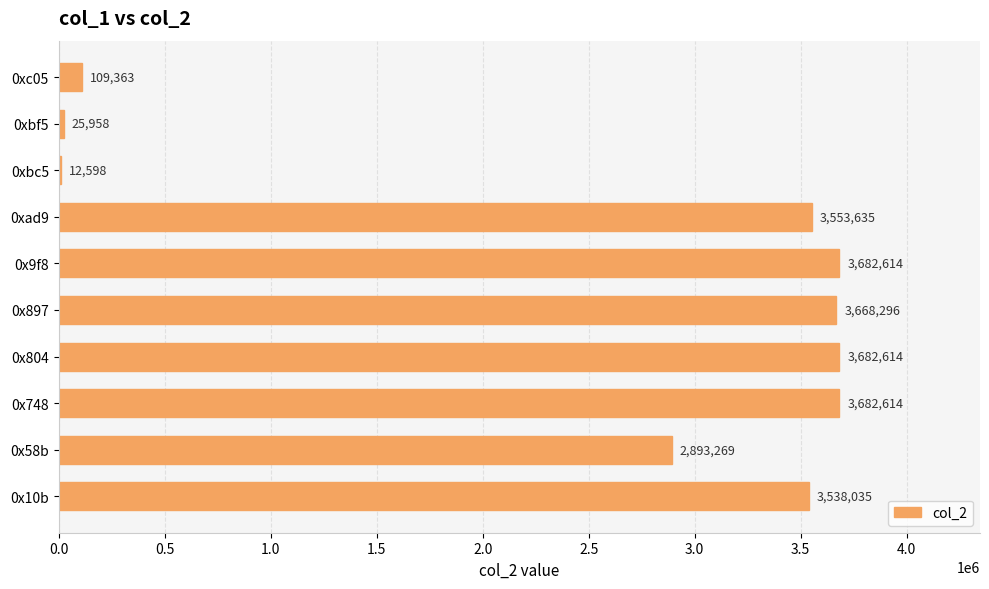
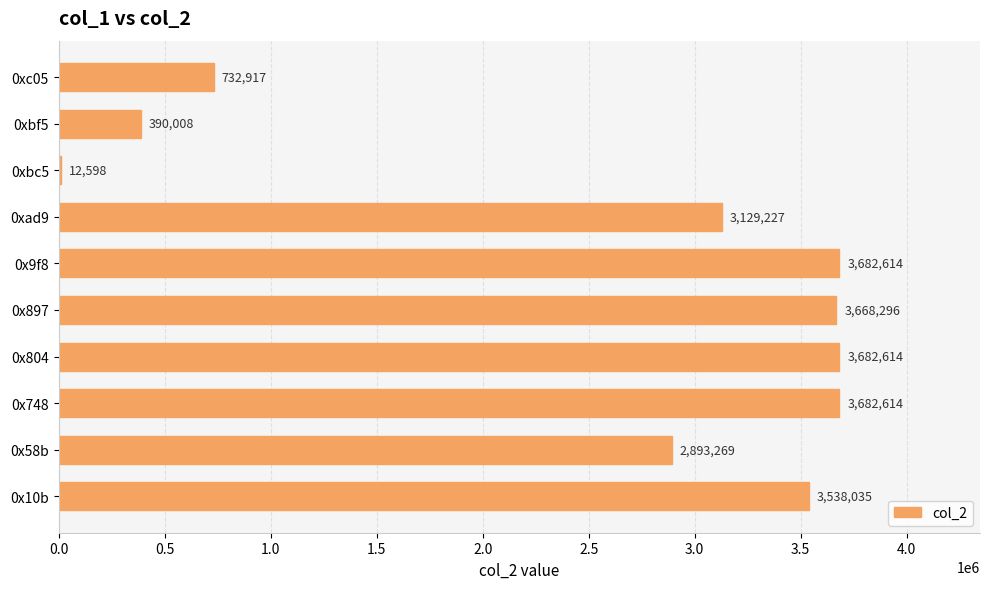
0xc05: 109,363 -> 732,917
0xbf5: 25,958 -> 390,008
0xad9: 3,553,635 -> 3,129,227
